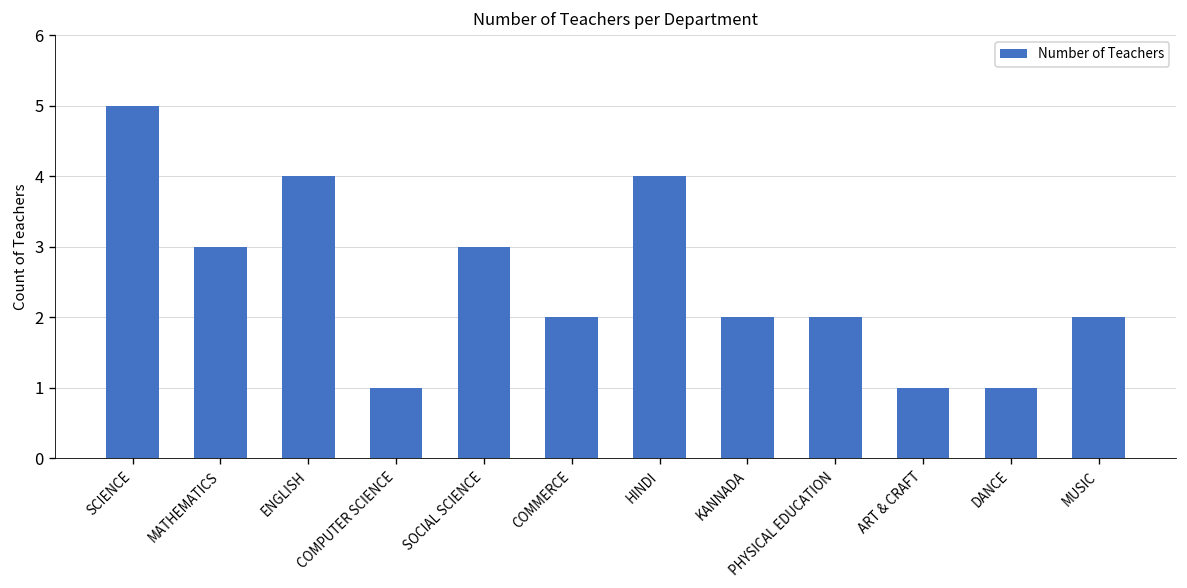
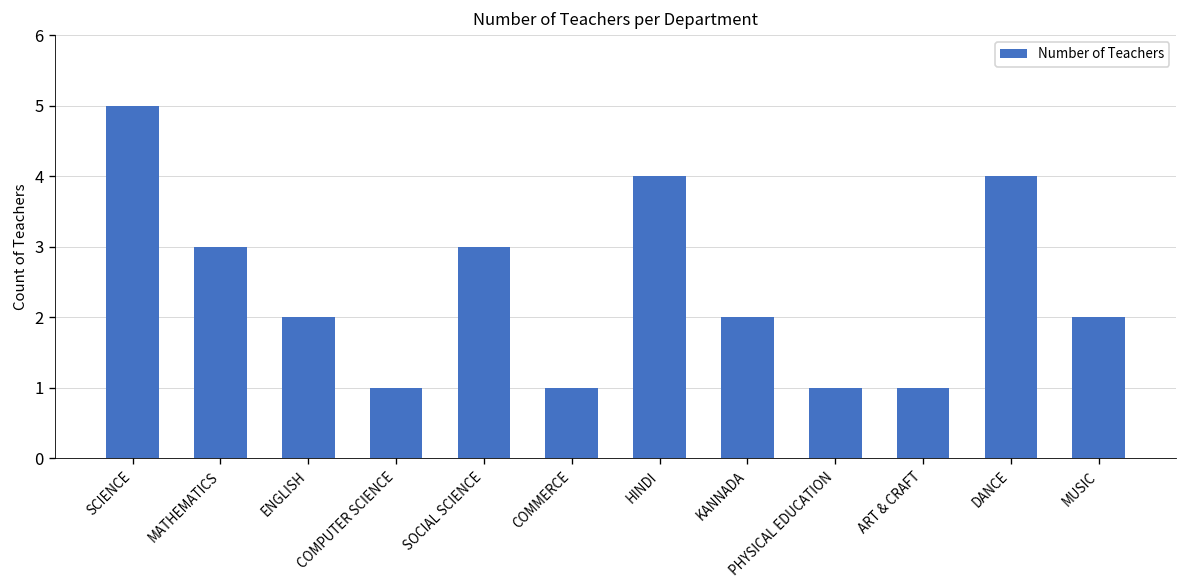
ENGLISH: 4 -> 2
COMMERCE: 2 -> 1
PHYSICAL EDUCATION: 2 -> 1
DANCE: 1 -> 4
